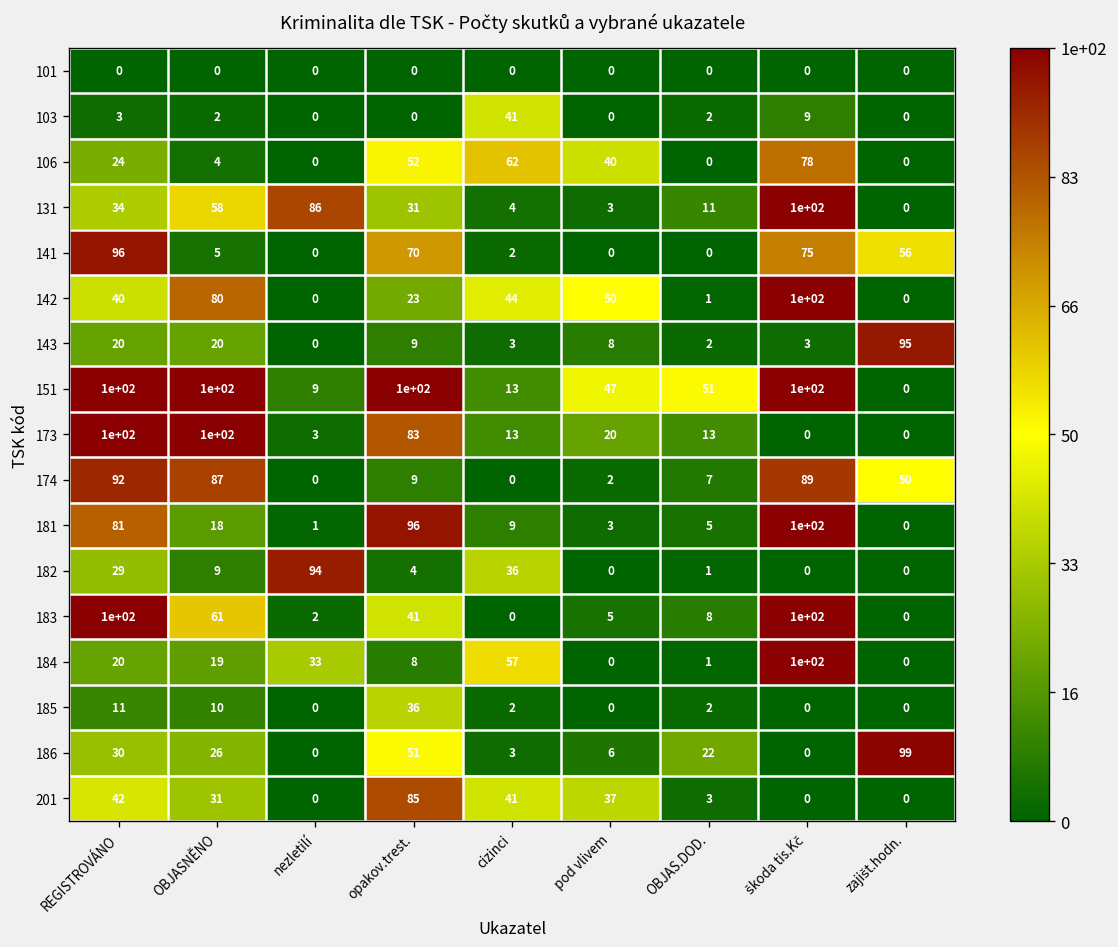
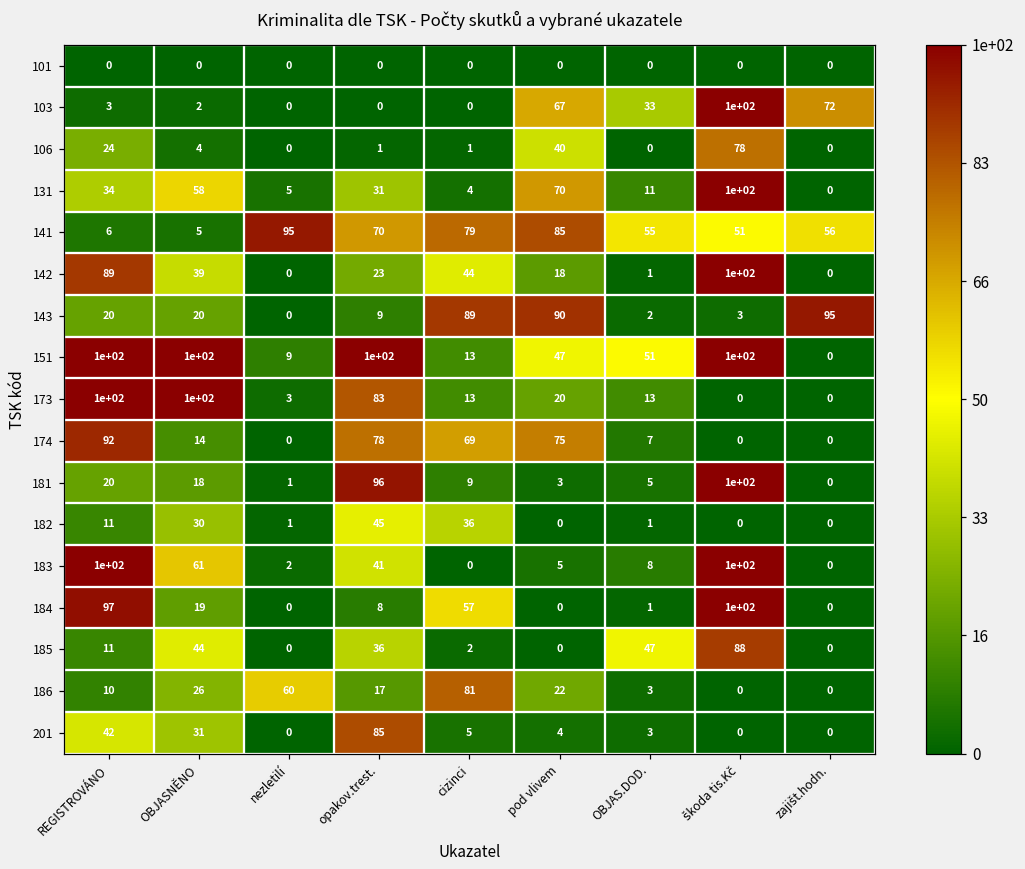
103, cizinci: 41 -> 0
103, pod vlivem: 0 -> 67
103, OBJAS.DOD.: 2 -> 33
103, škoda tis.Kč: 9 -> 1e+02
103, zajišt.hodn.: 0 -> 72
106, opakov.trest.: 52 -> 1
106, cizinci: 62 -> 1
131, nezletilí: 86 -> 5
131, pod vlivem: 3 -> 70
141, REGISTROVÁNO: 96 -> 6
141, nezletilí: 0 -> 95
141, cizinci: 2 -> 79
141, pod vlivem: 0 -> 85
141, OBJAS.DOD.: 0 -> 55
141, škoda tis.Kč: 75 -> 51
142, REGISTROVÁNO: 40 -> 89
142, OBJASNĚNO: 80 -> 39
142, pod vlivem: 50 -> 18
143, cizinci: 3 -> 89
143, pod vlivem: 8 -> 90
174, OBJASNĚNO: 87 -> 14
174, opakov.trest.: 9 -> 78
174, cizinci: 0 -> 69
174, pod vlivem: 2 -> 75
174, škoda tis.Kč: 89 -> 0
174, zajišt.hodn.: 50 -> 0
181, REGISTROVÁNO: 81 -> 20
182, REGISTROVÁNO: 29 -> 11
182, OBJASNĚNO: 9 -> 30
182, nezletilí: 94 -> 1
182, opakov.trest.: 4 -> 45
184, REGISTROVÁNO: 20 -> 97
184, nezletilí: 33 -> 0
185, OBJASNĚNO: 10 -> 44
185, OBJAS.DOD.: 2 -> 47
185, škoda tis.Kč: 0 -> 88
186, REGISTROVÁNO: 30 -> 10
186, nezletilí: 0 -> 60
186, opakov.trest.: 51 -> 17
186, cizinci: 3 -> 81
186, pod vlivem: 6 -> 22
186, OBJAS.DOD.: 22 -> 3
186, zajišt.hodn.: 99 -> 0
201, cizinci: 41 -> 5
201, pod vlivem: 37 -> 4
